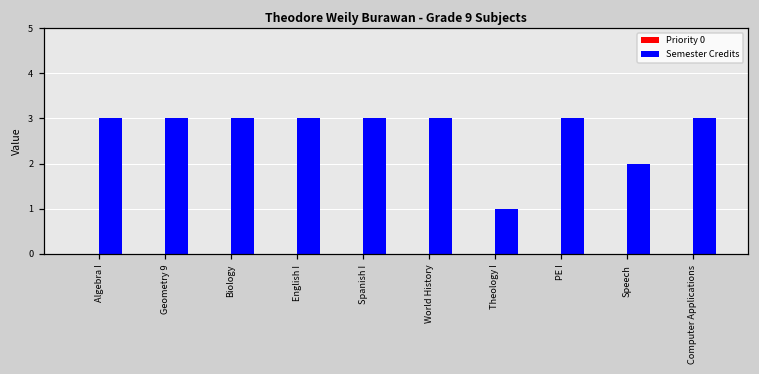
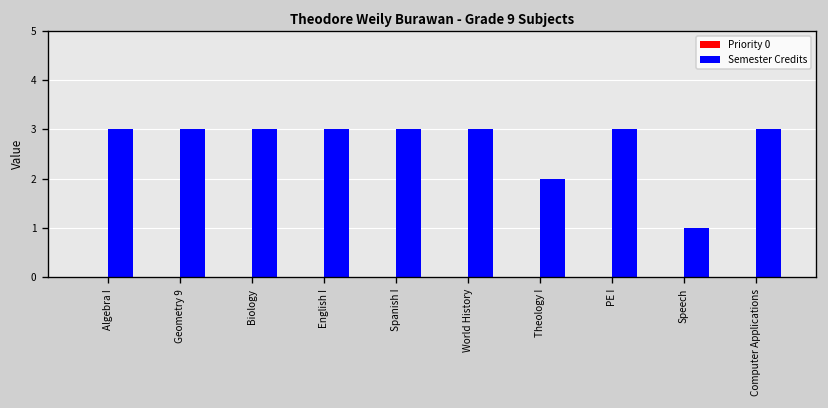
Semester Credits, Theology I: 1 -> 2
Semester Credits, Speech: 2 -> 1
